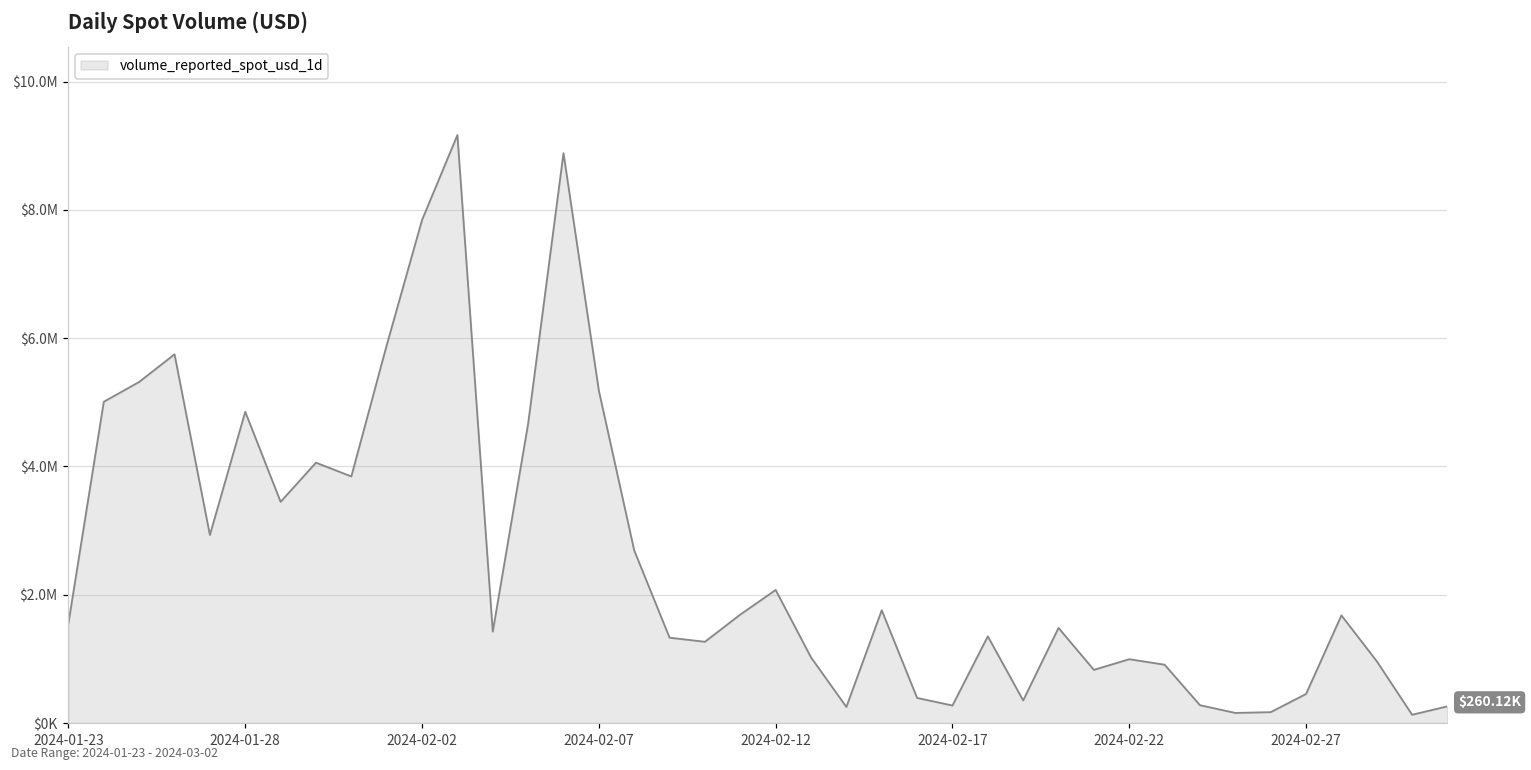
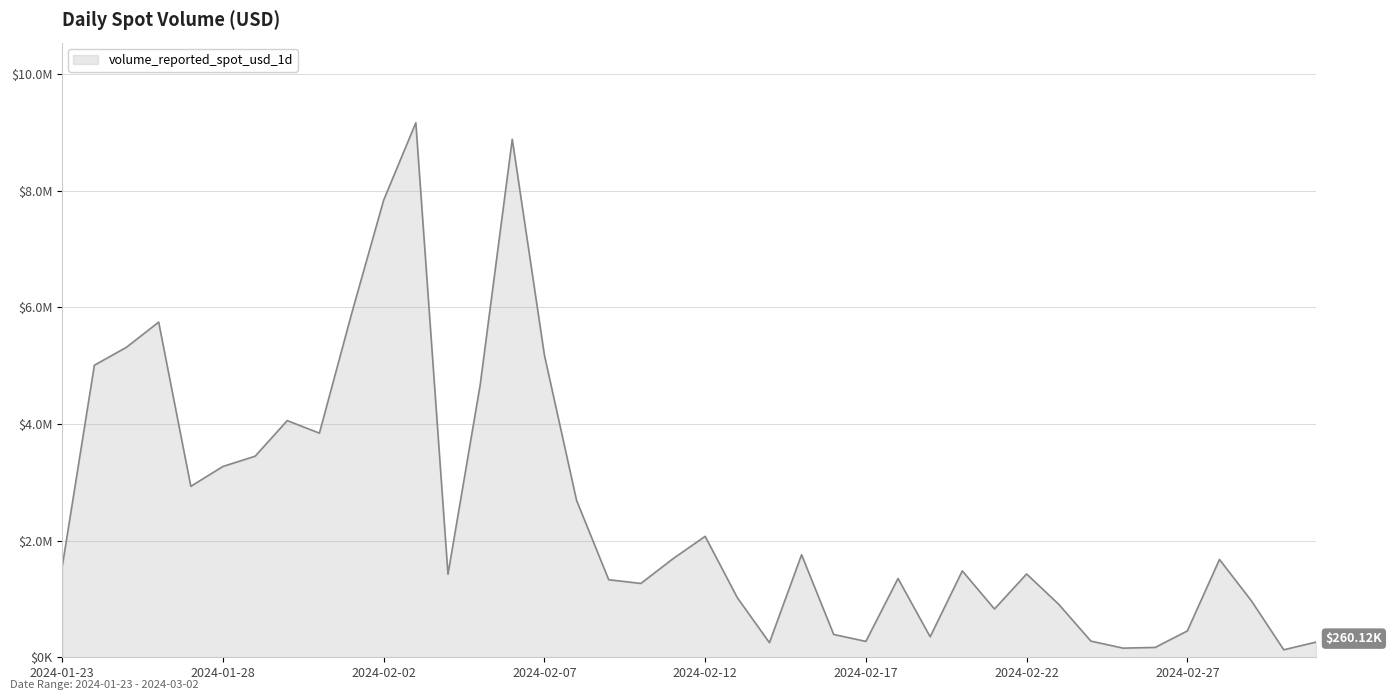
2024-01-28: $4900000 -> $3300000
2024-02-22: $1000000 -> $1400000
